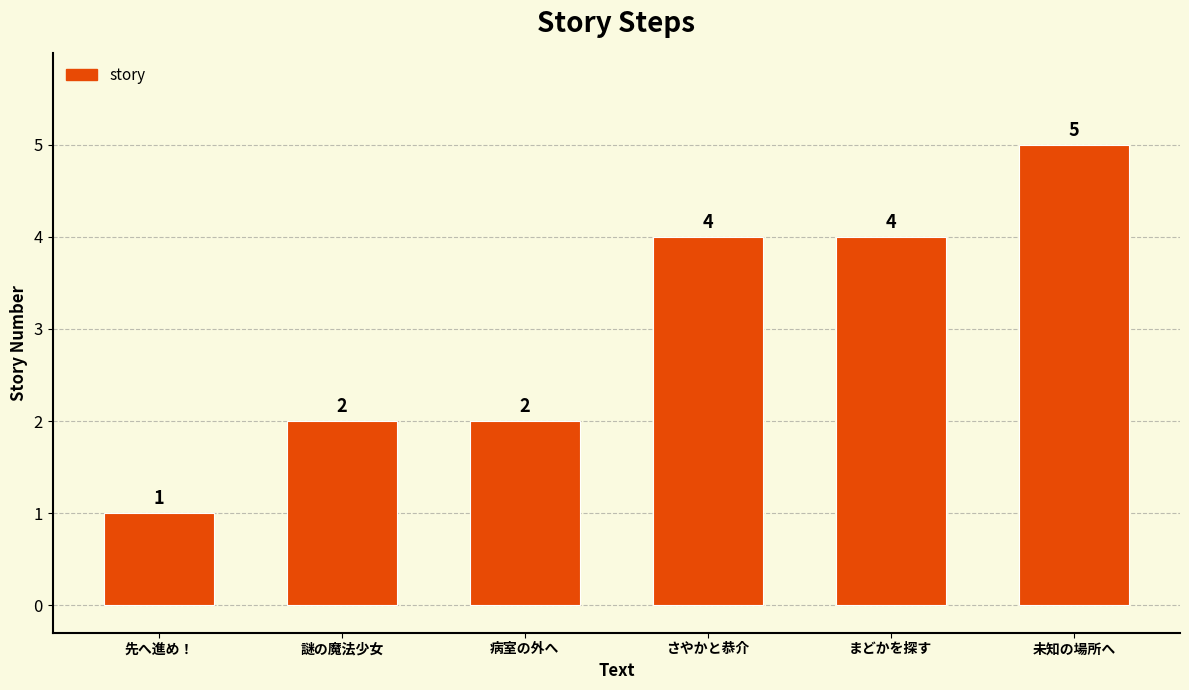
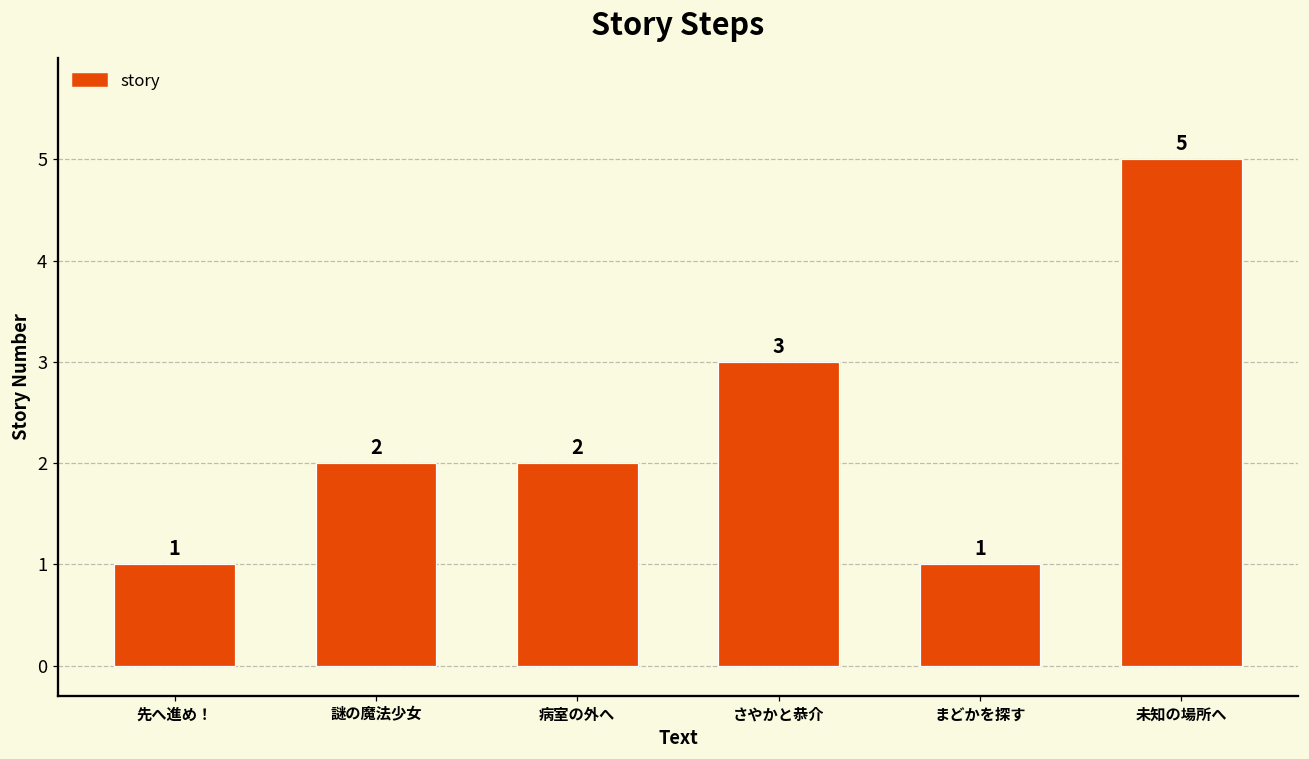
さやかと恭介: 4 -> 3
まどかを探す: 4 -> 1
